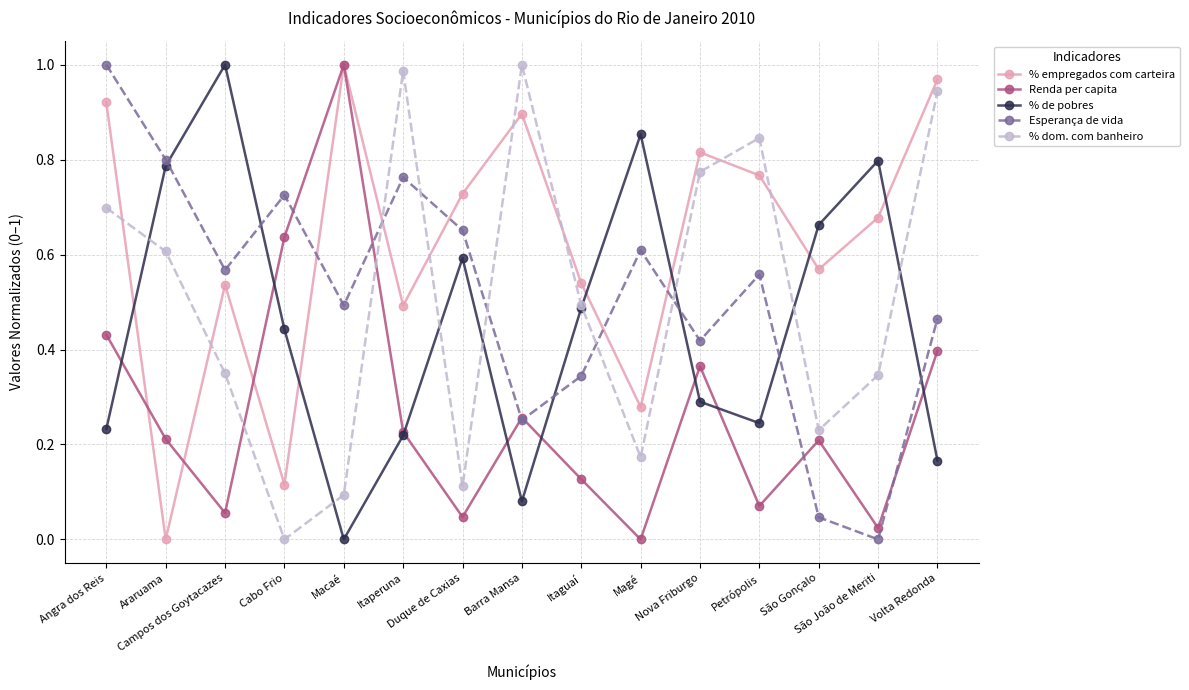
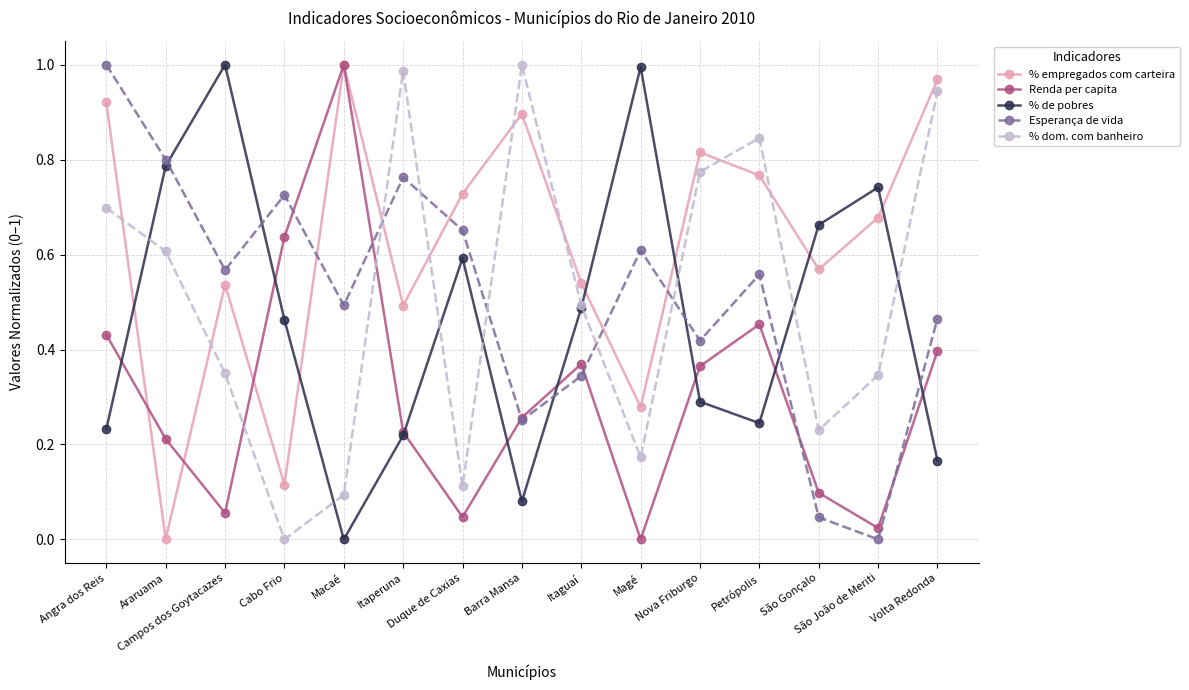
% de pobres, Cabo Frio: 0.44 -> 0.46
Renda per capita, Itaguaí: 0.13 -> 0.37
% de pobres, Magé: 0.85 -> 1.00
Renda per capita, Petrópolis: 0.07 -> 0.45
Renda per capita, São Gonçalo: 0.21 -> 0.10
% de pobres, São João de Meriti: 0.80 -> 0.74
